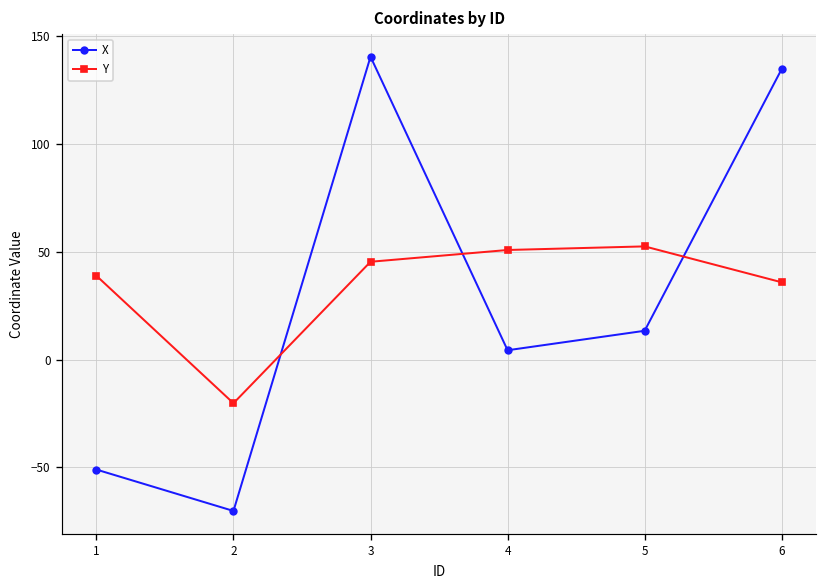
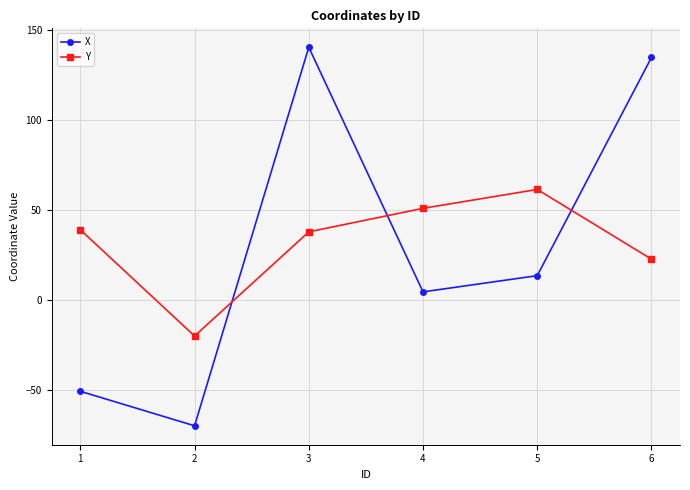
Y, 3: 45 -> 38
Y, 5: 53 -> 61
Y, 6: 36 -> 23
